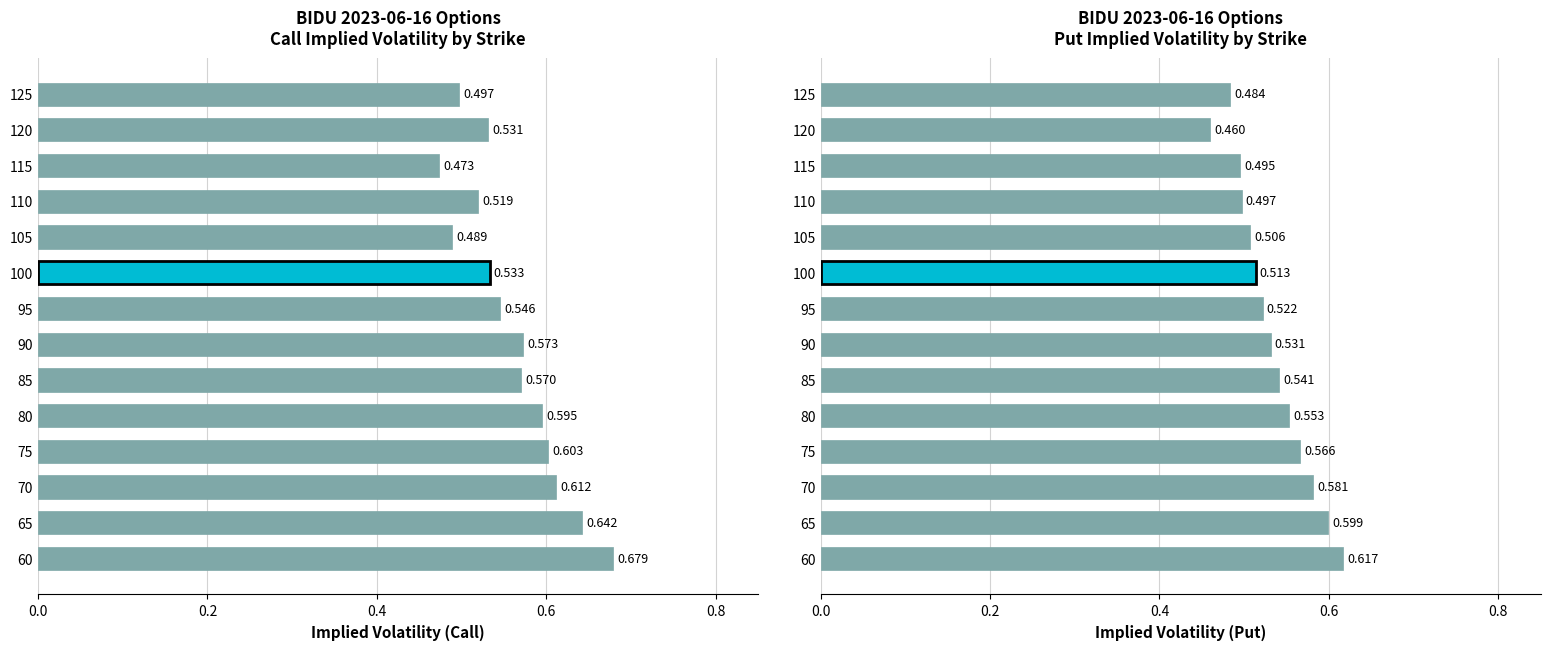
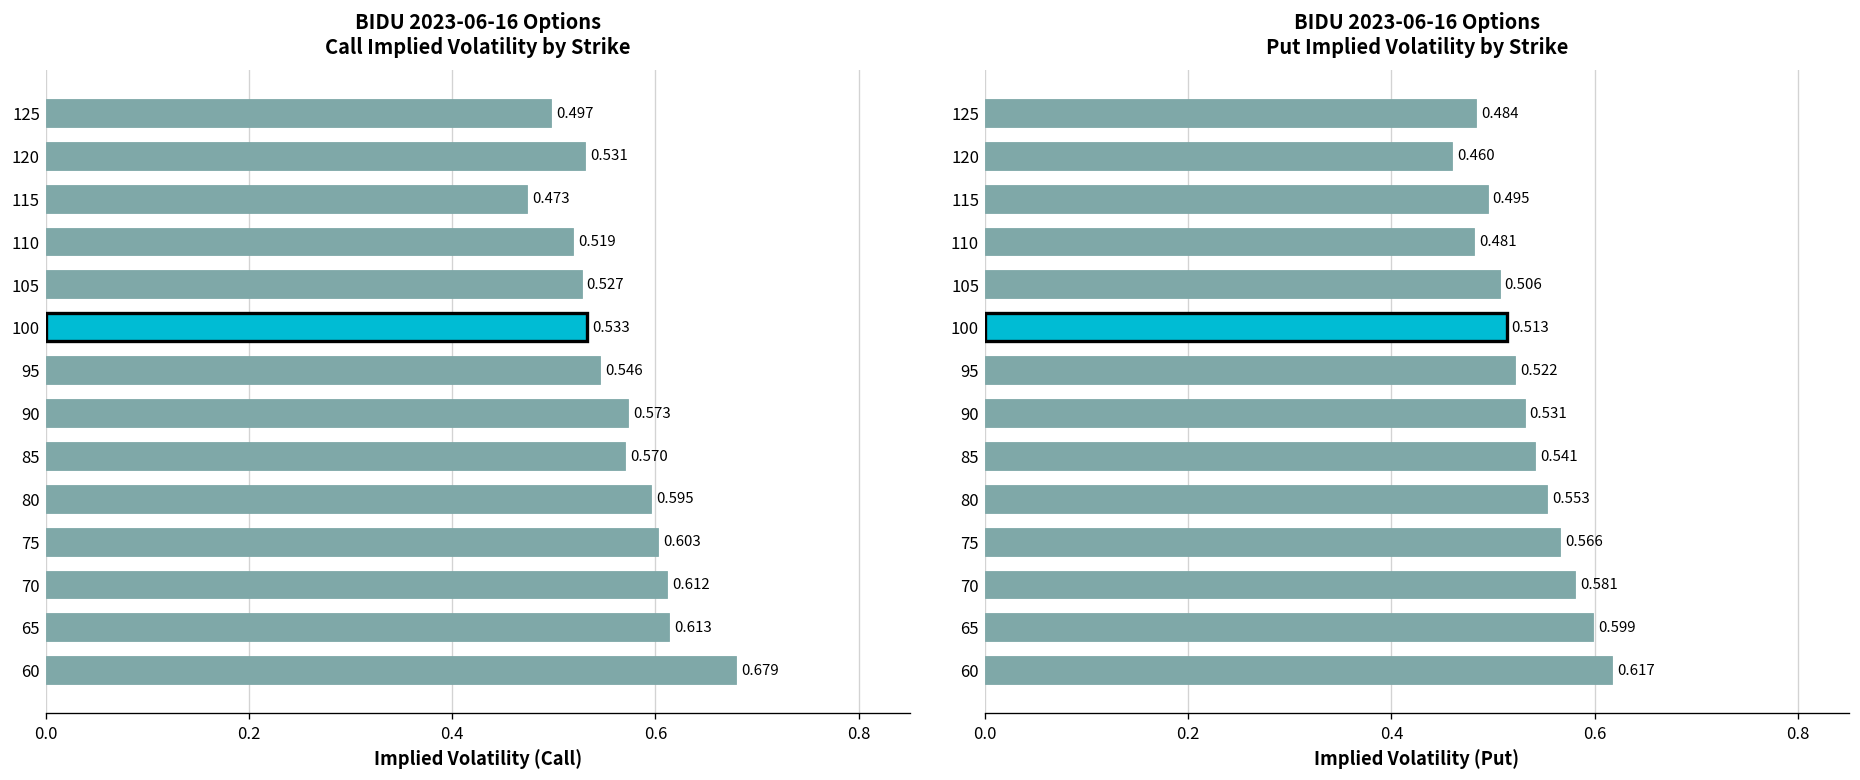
BIDU 2023-06-16 Options Call Implied Volatility by Strike, 105: 0.489 -> 0.527
BIDU 2023-06-16 Options Call Implied Volatility by Strike, 65: 0.642 -> 0.613
BIDU 2023-06-16 Options Put Implied Volatility by Strike, 110: 0.497 -> 0.481
